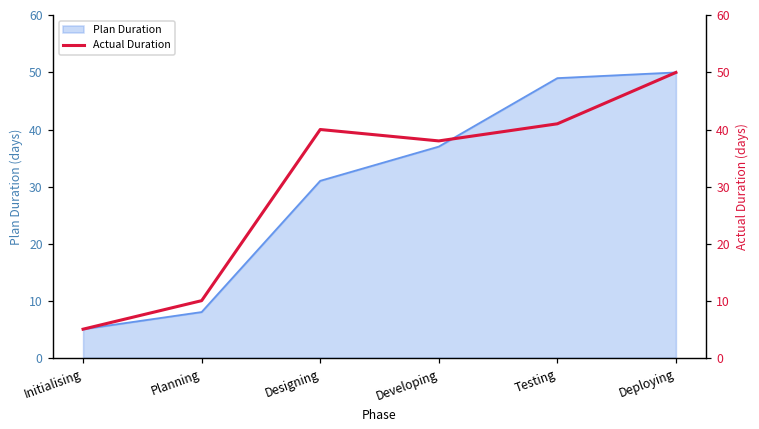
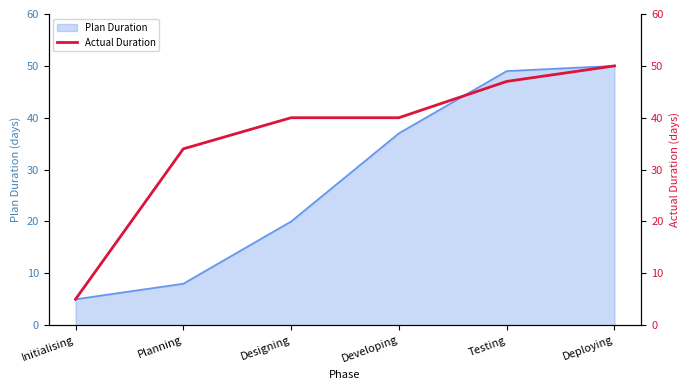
Plan Duration, Designing: 31 -> 20
Actual Duration, Planning: 10 -> 34
Actual Duration, Developing: 38 -> 40
Actual Duration, Testing: 41 -> 47
